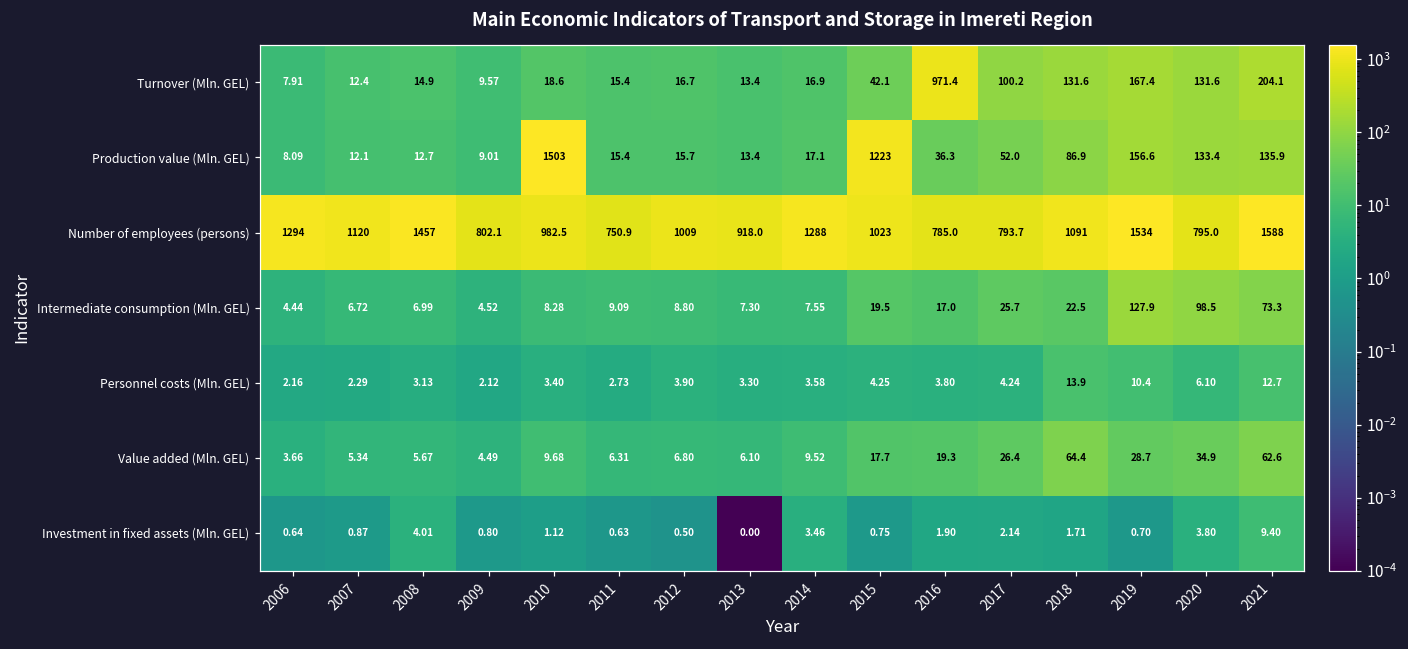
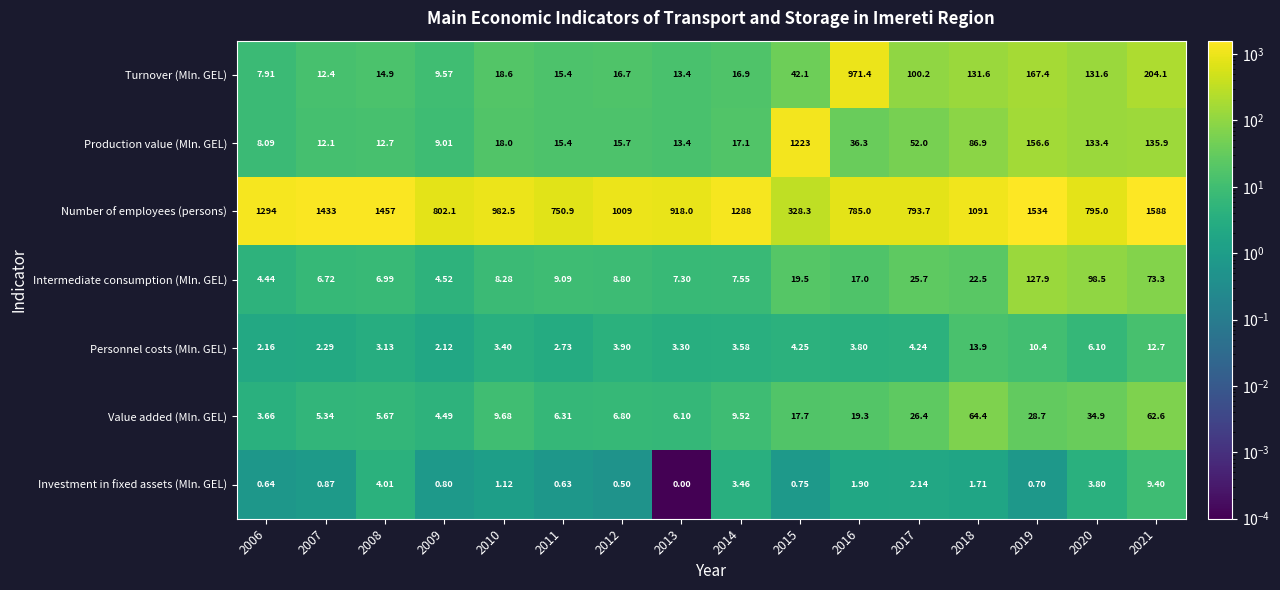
Production value (Mln. GEL), 2010: 1503 -> 18.0
Number of employees (persons), 2007: 1120 -> 1433
Number of employees (persons), 2015: 1023 -> 328.3
